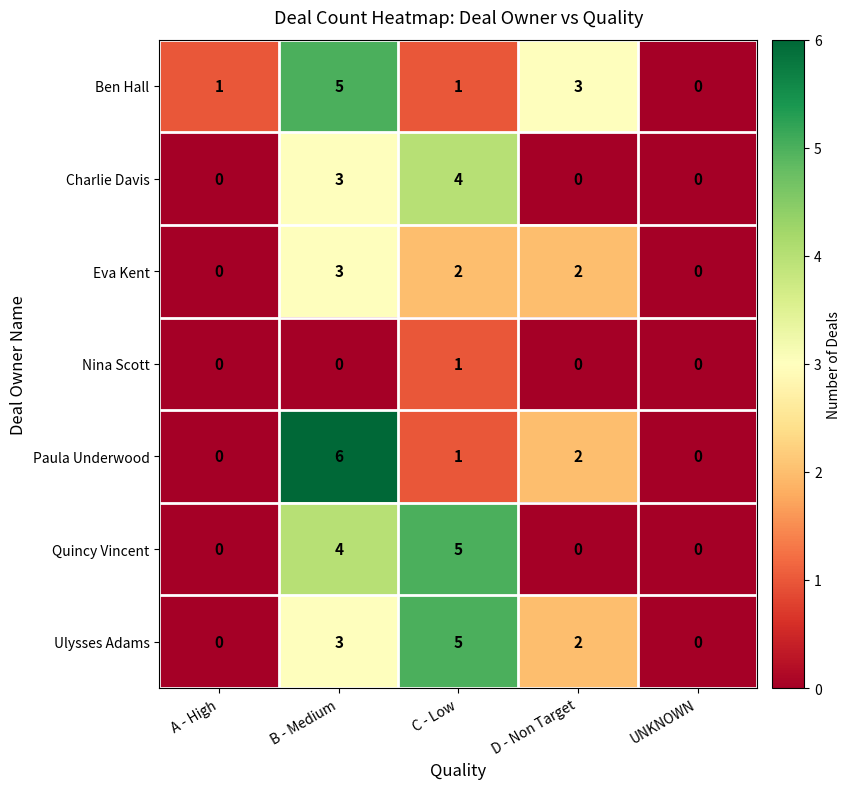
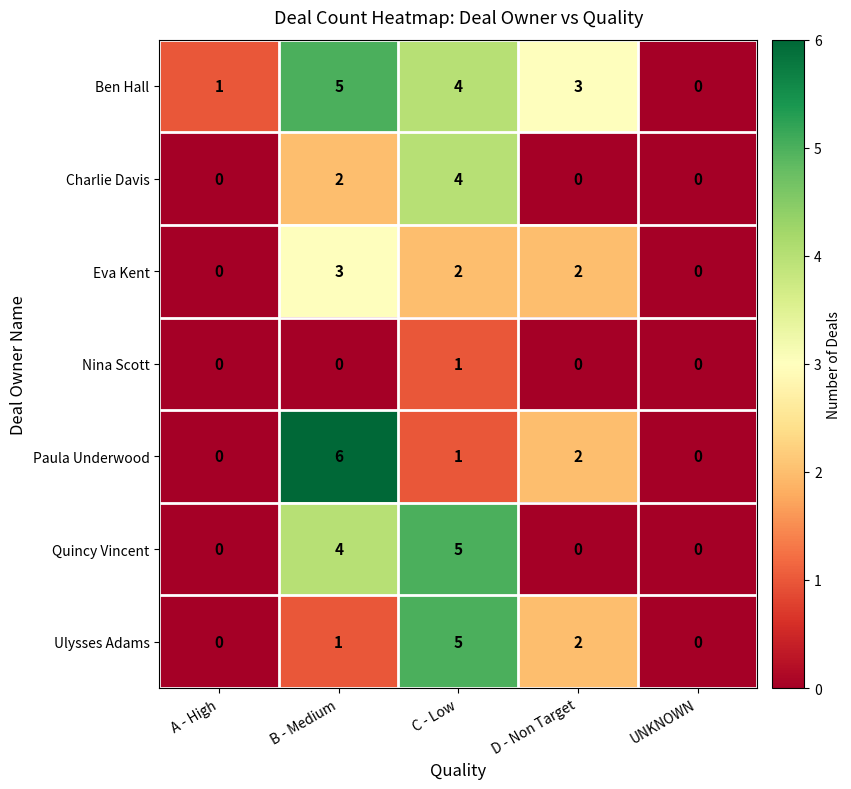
Ben Hall, C - Low: 1 -> 4
Charlie Davis, B - Medium: 3 -> 2
Ulysses Adams, B - Medium: 3 -> 1
